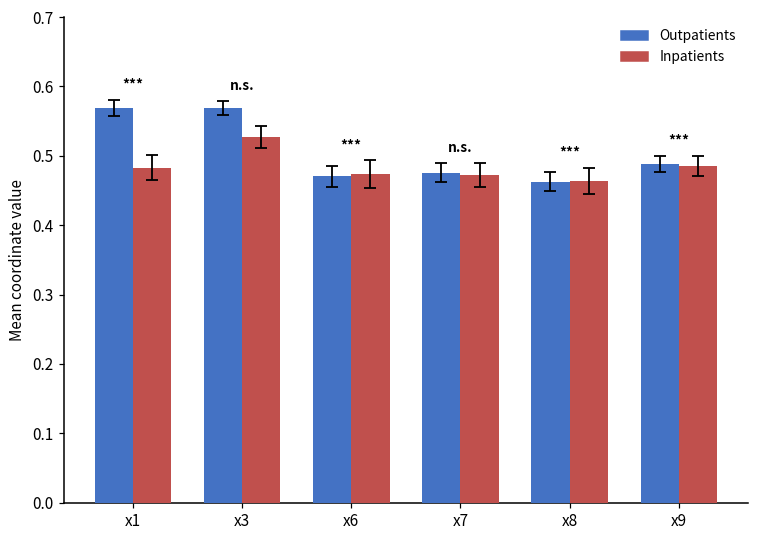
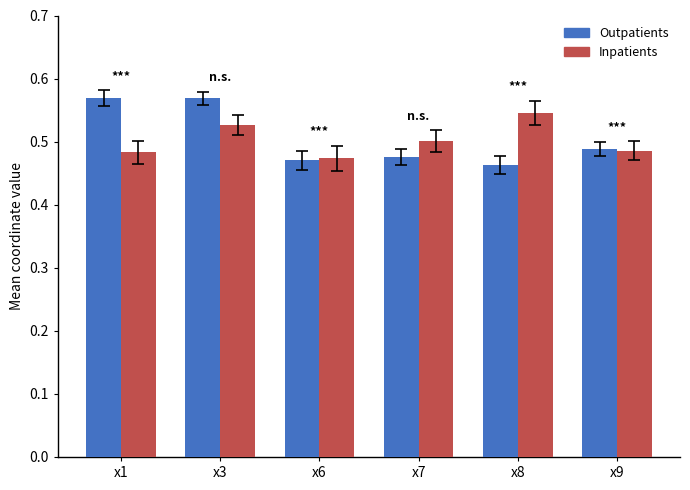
Inpatients, x7: 0.47 -> 0.50
Inpatients, x8: 0.46 -> 0.55
